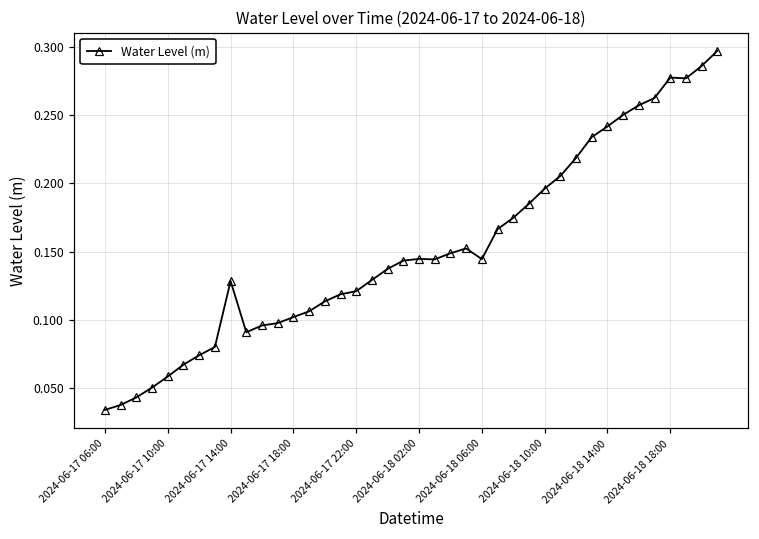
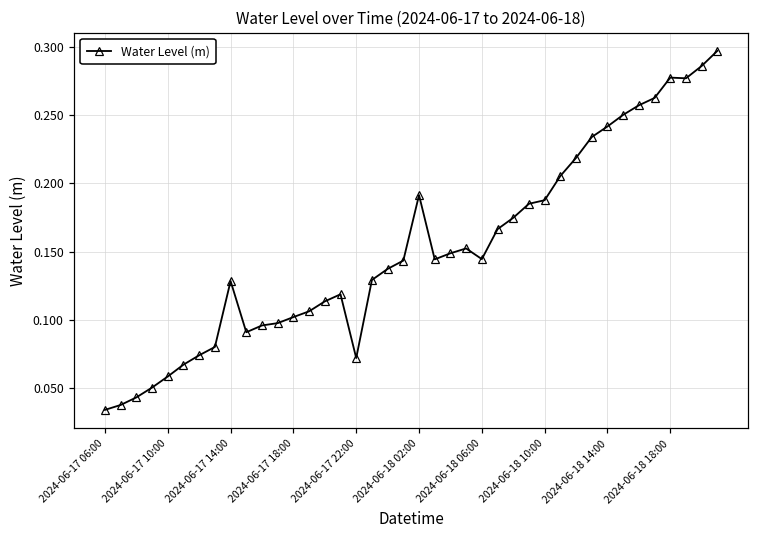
2024-06-17 22:00: 0.121 -> 0.072
2024-06-18 02:00: 0.145 -> 0.191
2024-06-18 10:00: 0.196 -> 0.188
